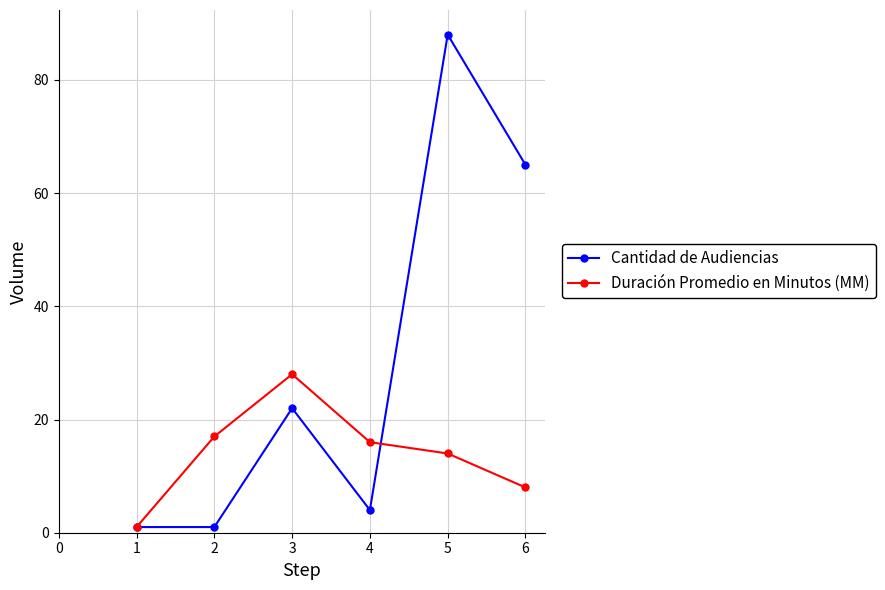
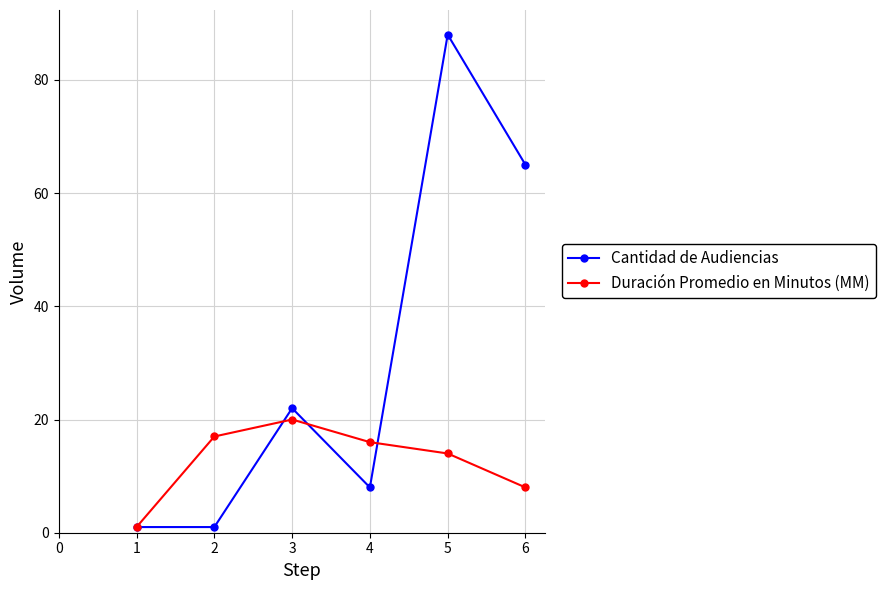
Duración Promedio en Minutos (MM), 3: 28 -> 20
Cantidad de Audiencias, 4: 4 -> 8
